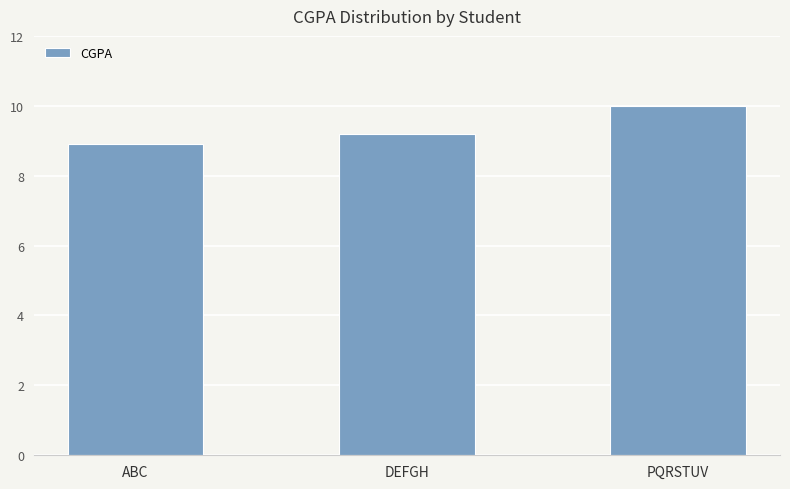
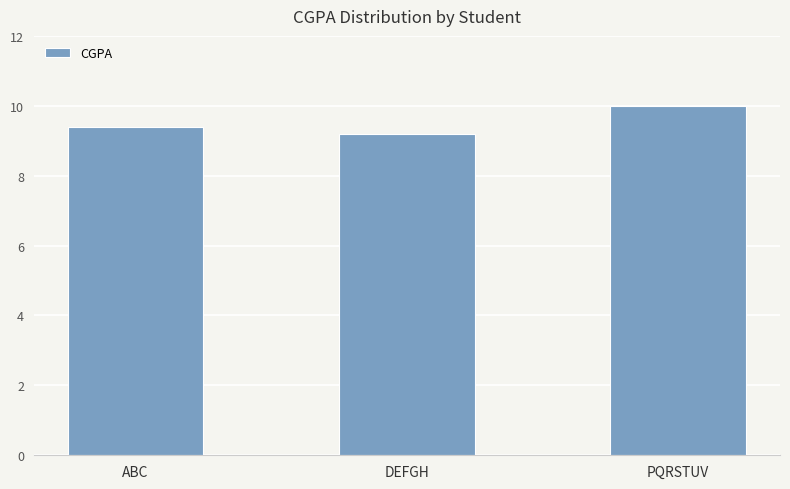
ABC: 8.9 -> 9.4
